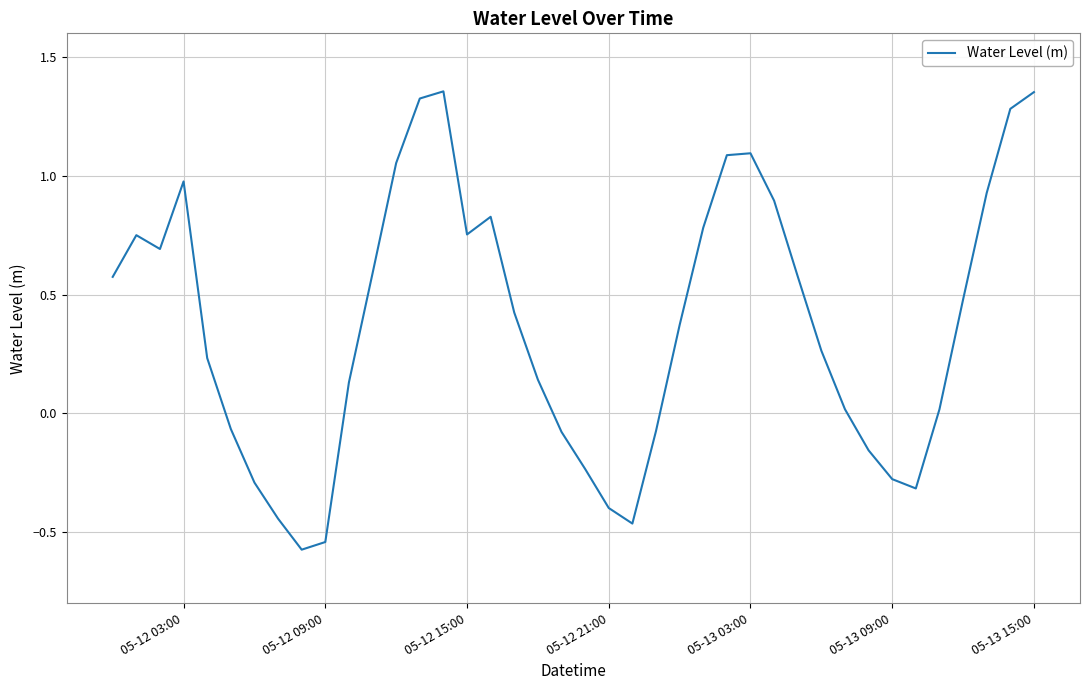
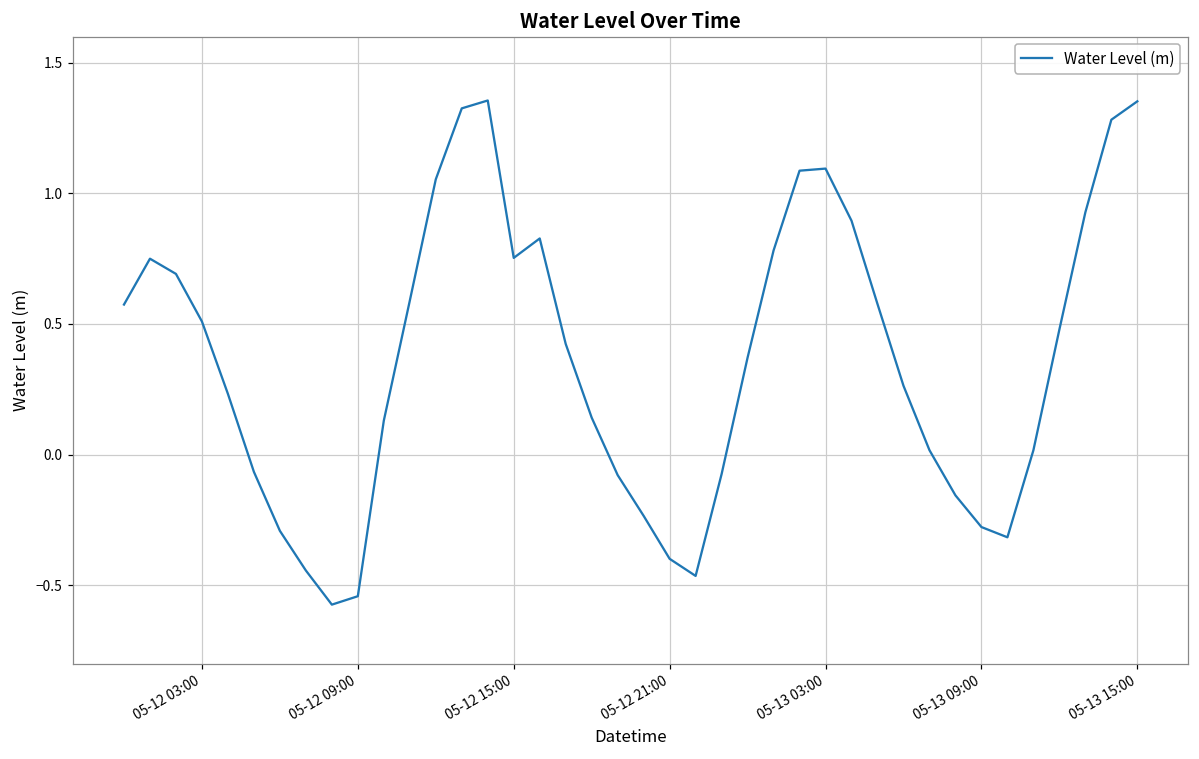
05-12 03:00: 0.98 -> 0.51
